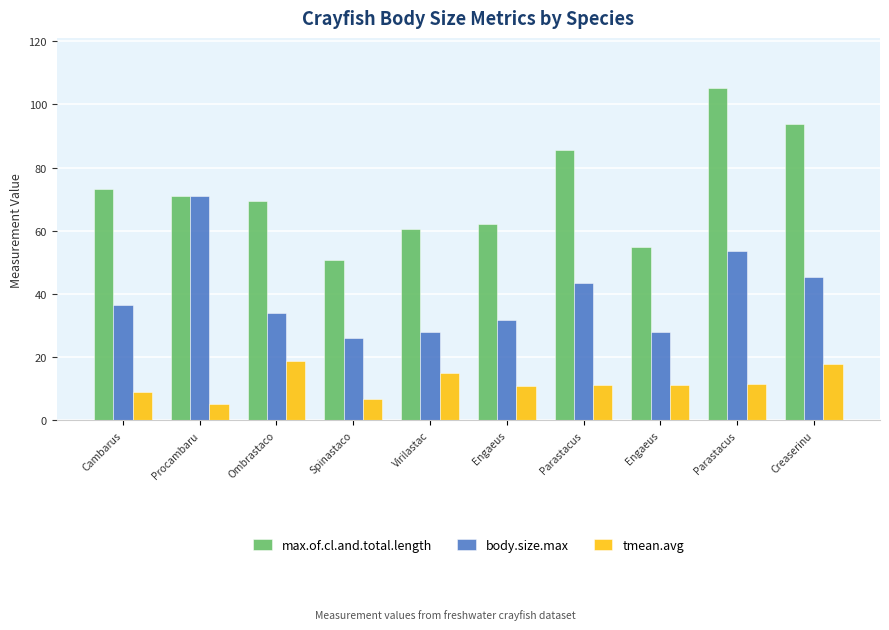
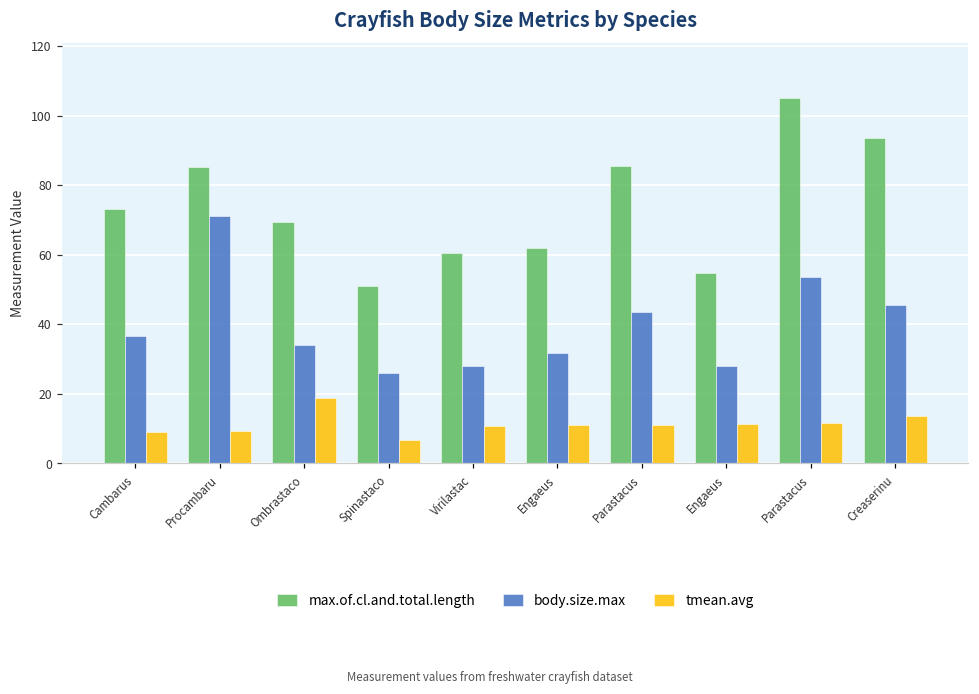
max.of.cl.and.total.length, Procambaru: 71 -> 85
tmean.avg, Procambaru: 5 -> 9
tmean.avg, Virilastac: 15 -> 11
tmean.avg, Creaserinu: 18 -> 14
